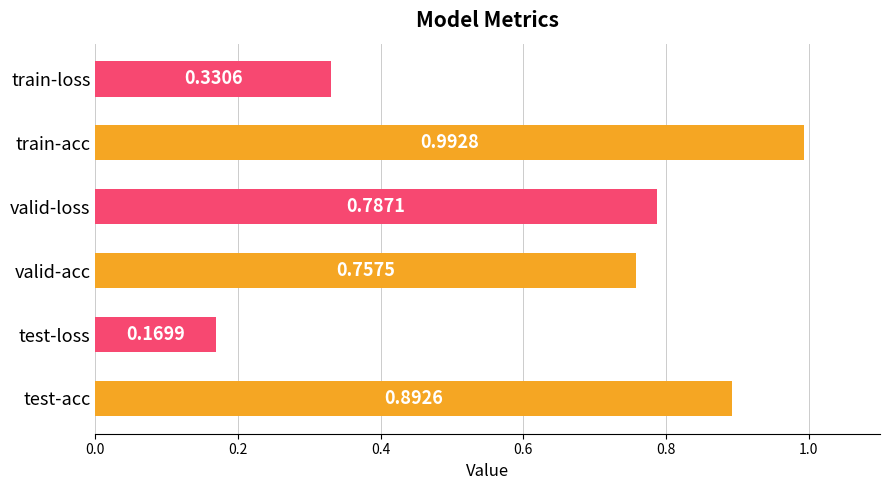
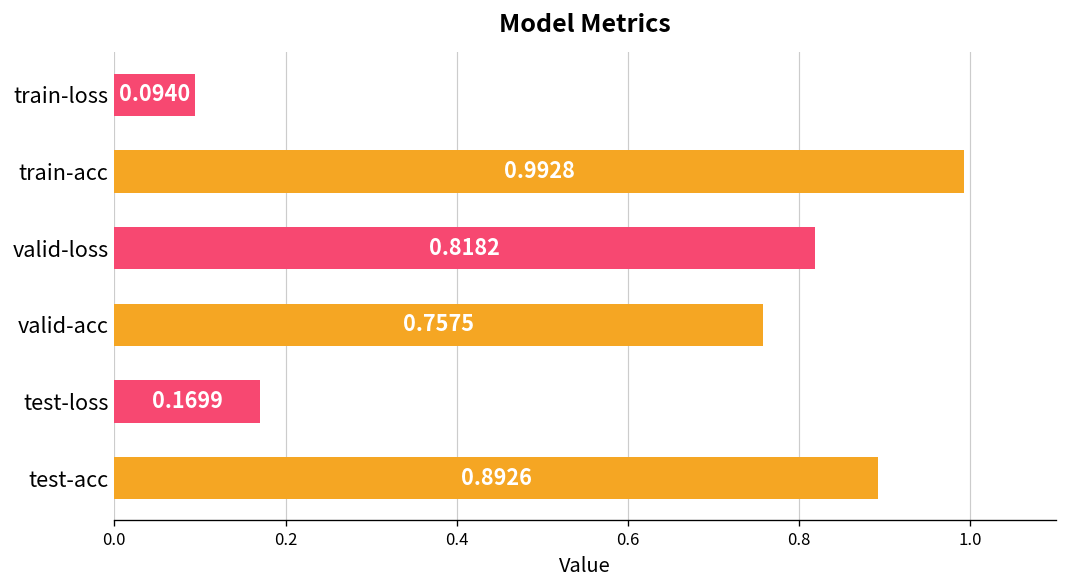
train-loss: 0.3306 -> 0.0940
valid-loss: 0.7871 -> 0.8182
